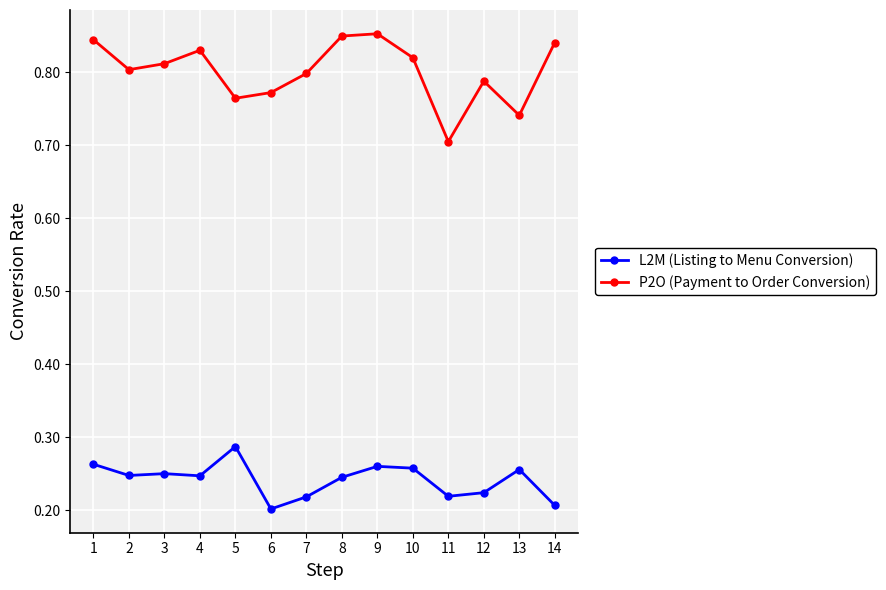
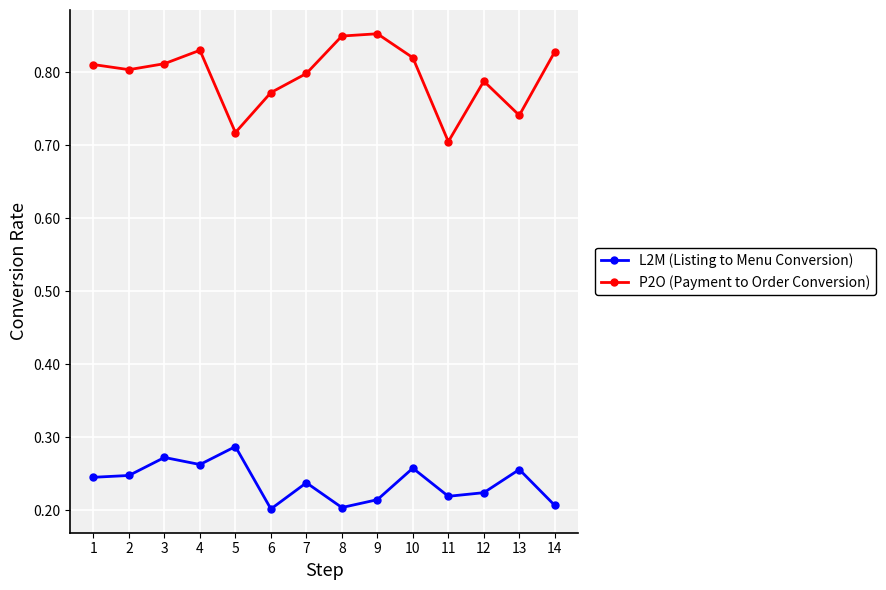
L2M (Listing to Menu Conversion), 1: 0.26 -> 0.24
P2O (Payment to Order Conversion), 1: 0.84 -> 0.81
L2M (Listing to Menu Conversion), 3: 0.25 -> 0.27
L2M (Listing to Menu Conversion), 4: 0.25 -> 0.26
P2O (Payment to Order Conversion), 5: 0.76 -> 0.72
L2M (Listing to Menu Conversion), 7: 0.22 -> 0.24
L2M (Listing to Menu Conversion), 8: 0.24 -> 0.20
L2M (Listing to Menu Conversion), 9: 0.26 -> 0.21
P2O (Payment to Order Conversion), 14: 0.84 -> 0.83
